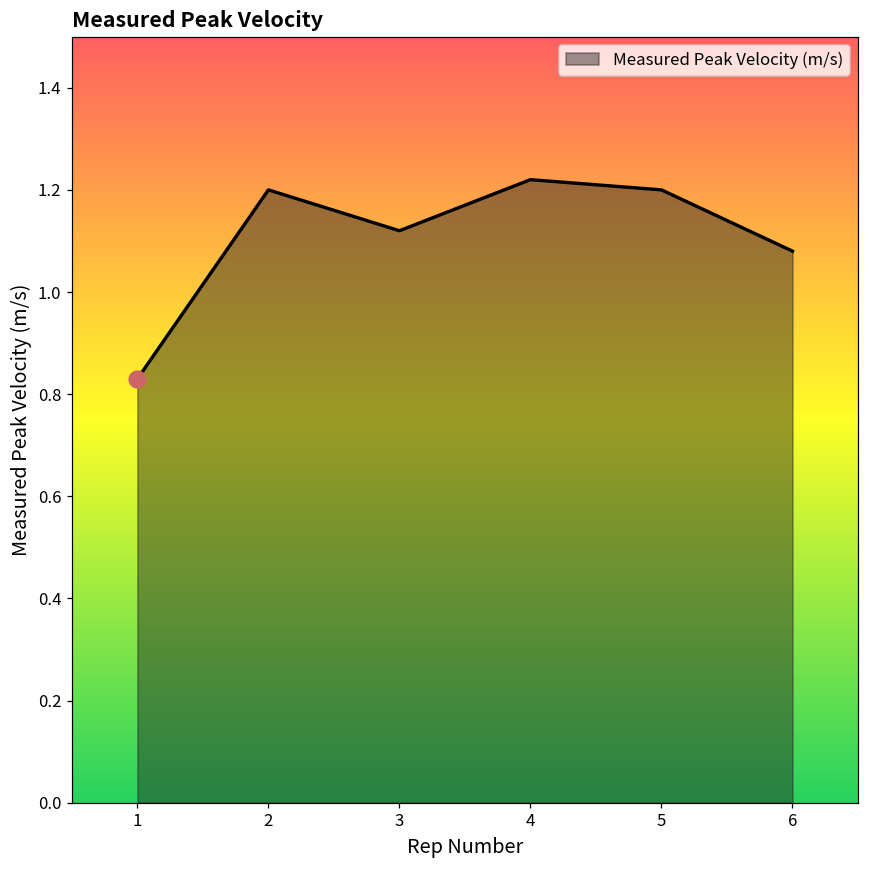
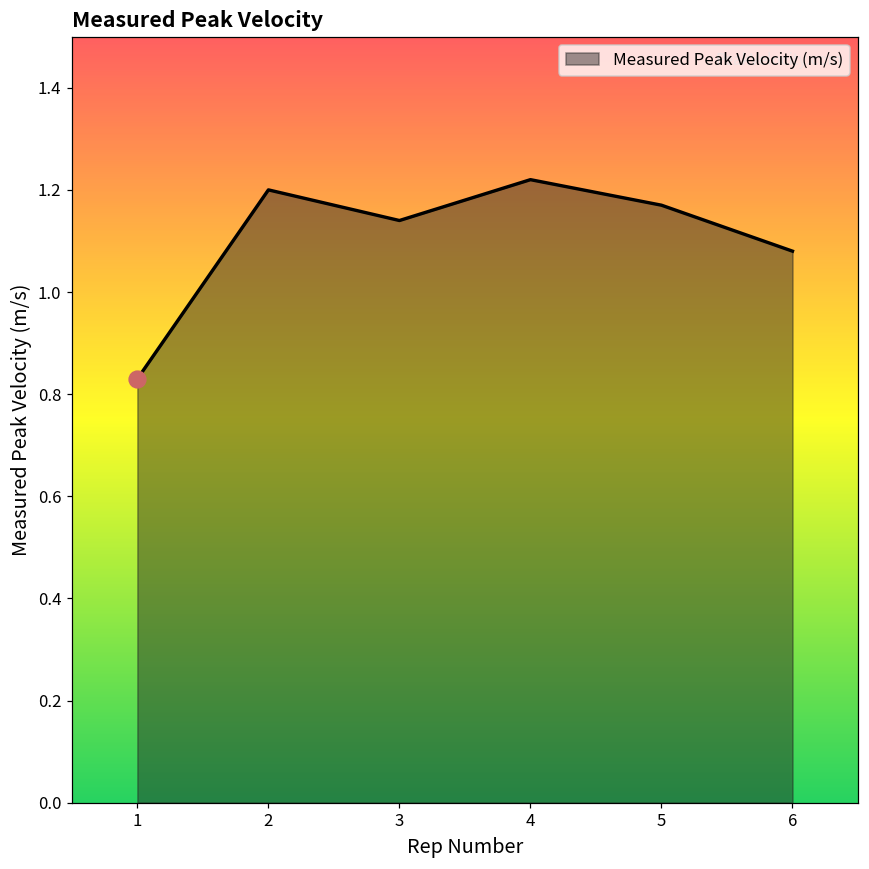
Measured Peak Velocity (m/s), 3: 1.12 -> 1.14
Measured Peak Velocity (m/s), 5: 1.20 -> 1.17
